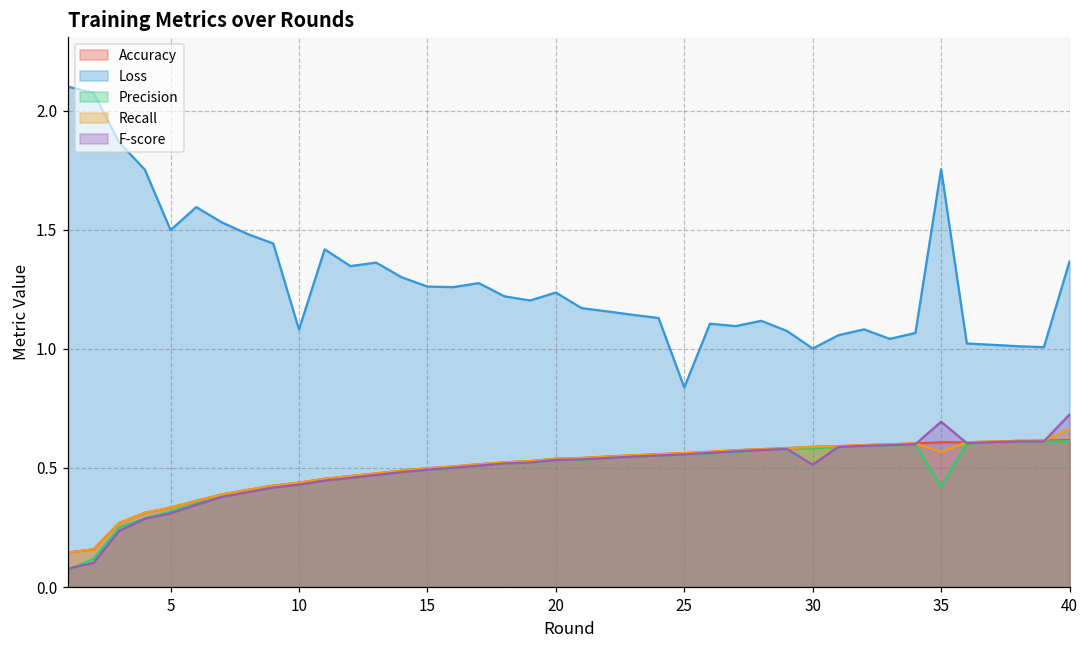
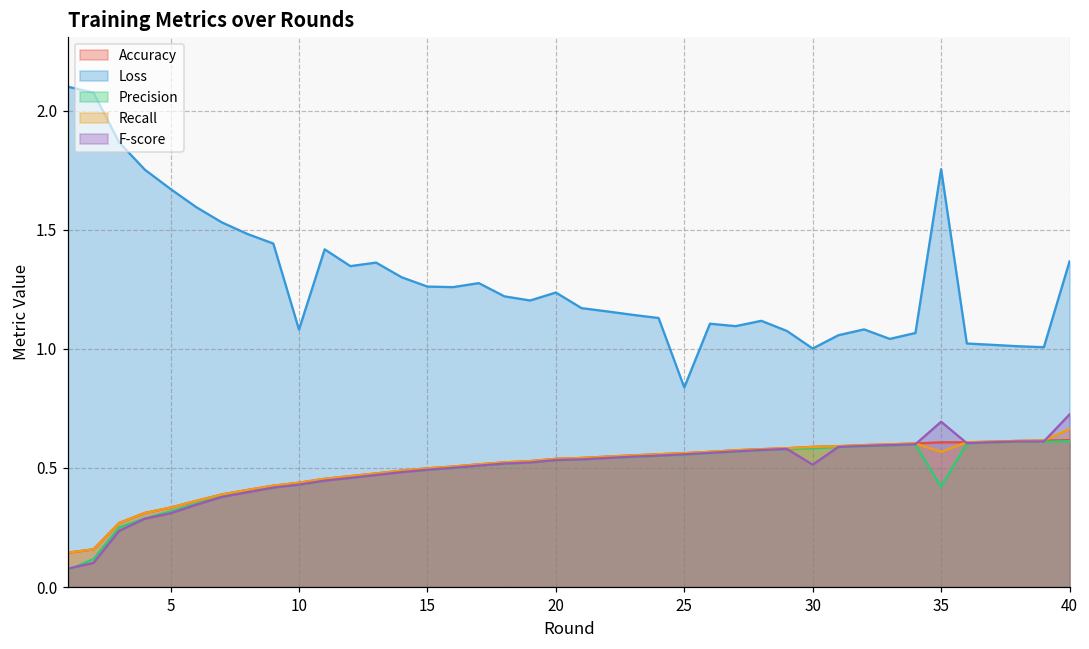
Loss, 5: 1.50 -> 1.67
